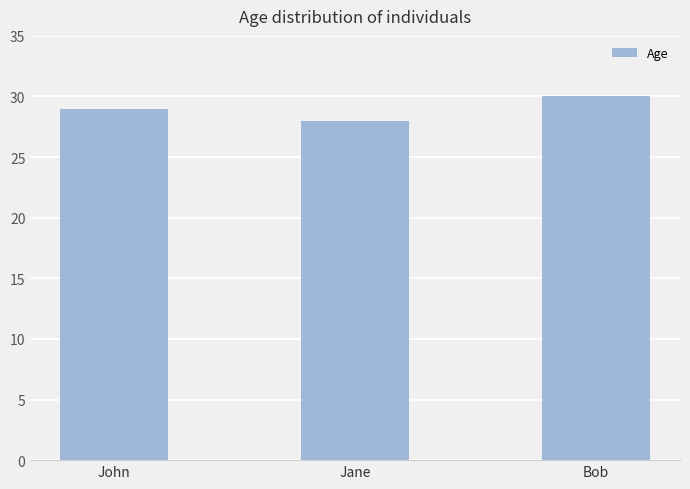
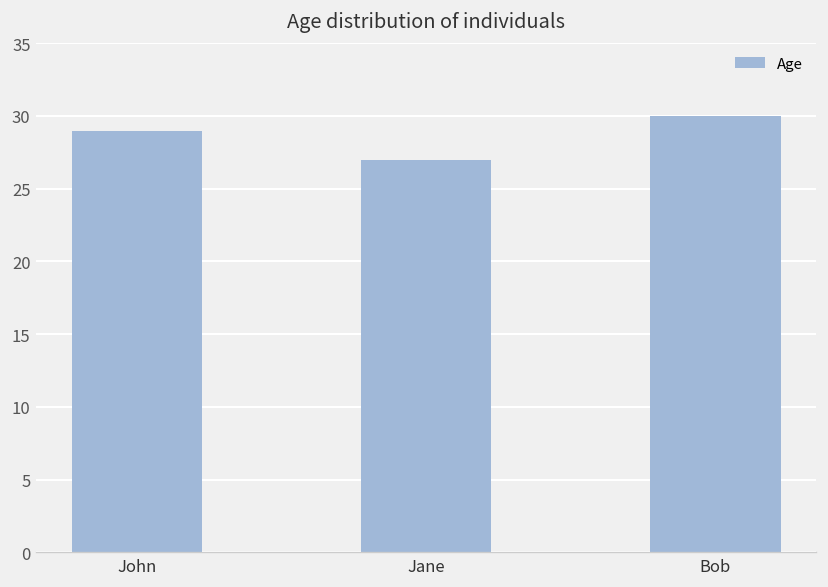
Jane: 28 -> 27
